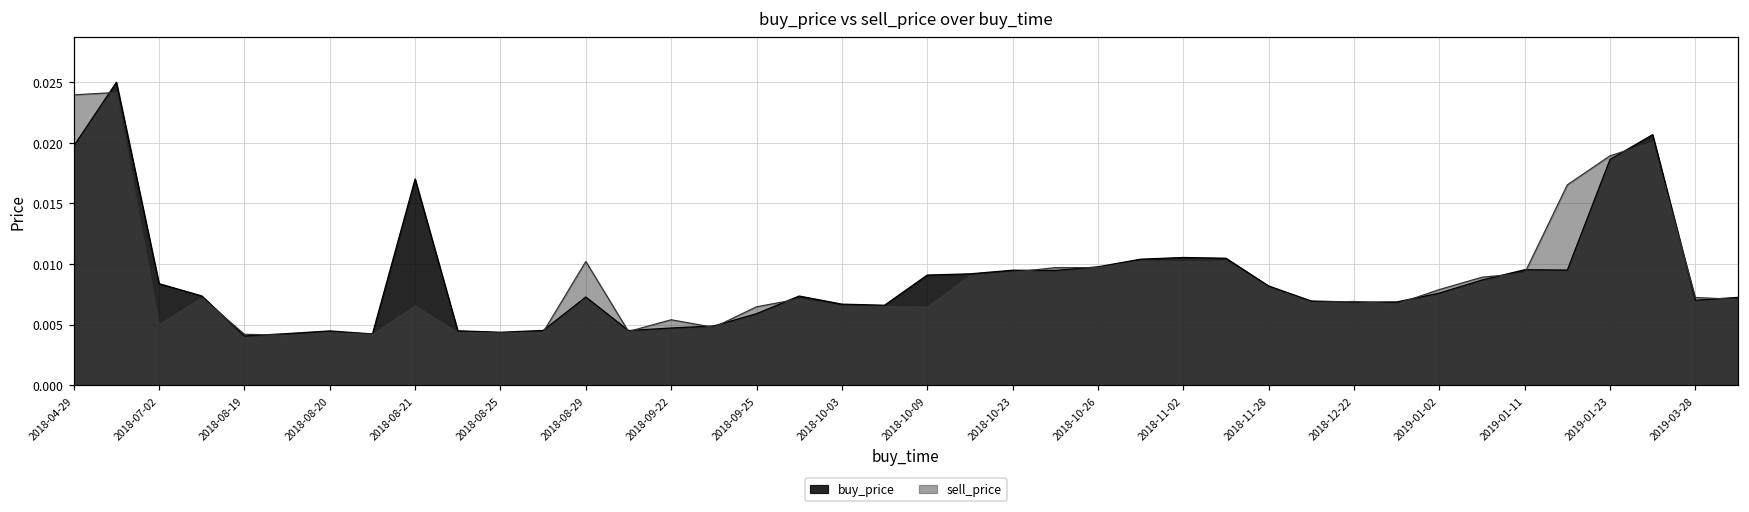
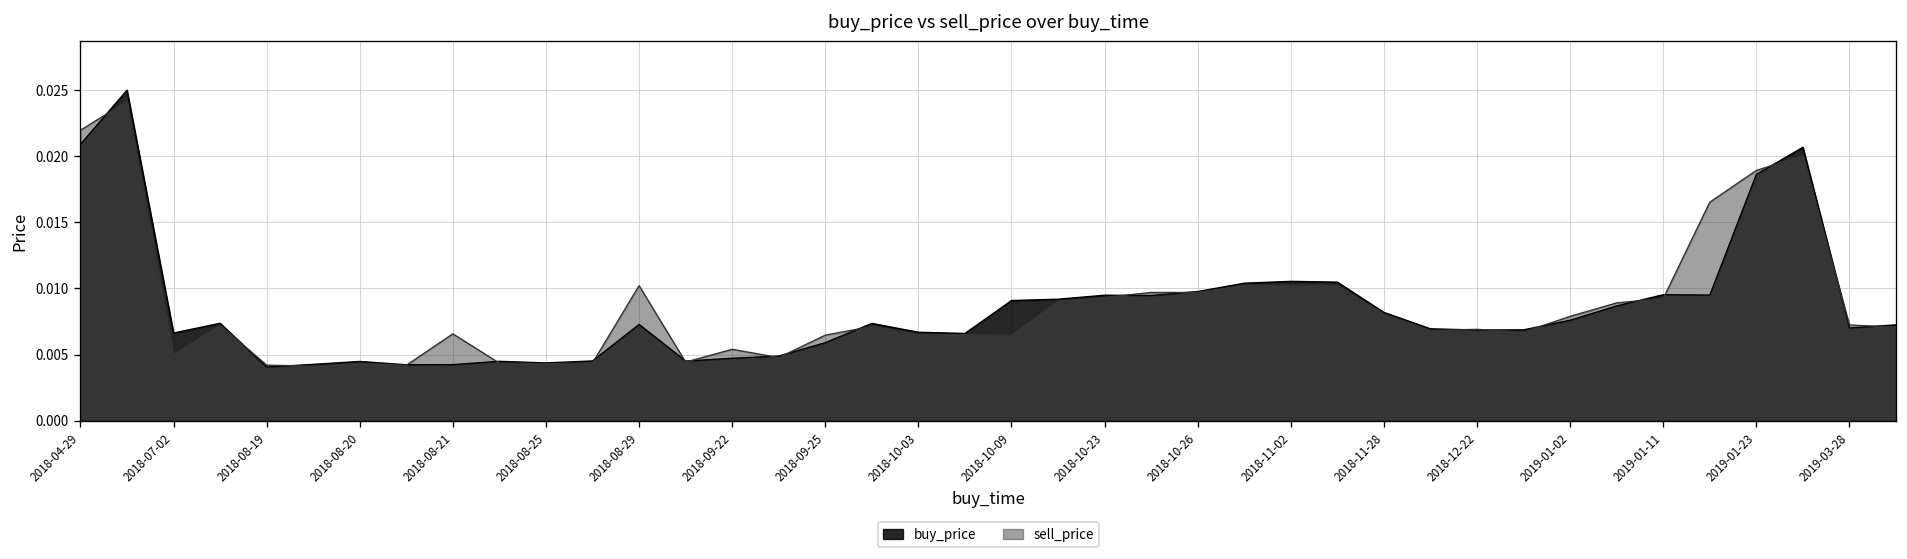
buy_price, 2018-04-29: 0.0197 -> 0.0209
sell_price, 2018-04-29: 0.0240 -> 0.0220
buy_price, 2018-07-02: 0.0084 -> 0.0066
buy_price, 2018-08-21: 0.0170 -> 0.0042
